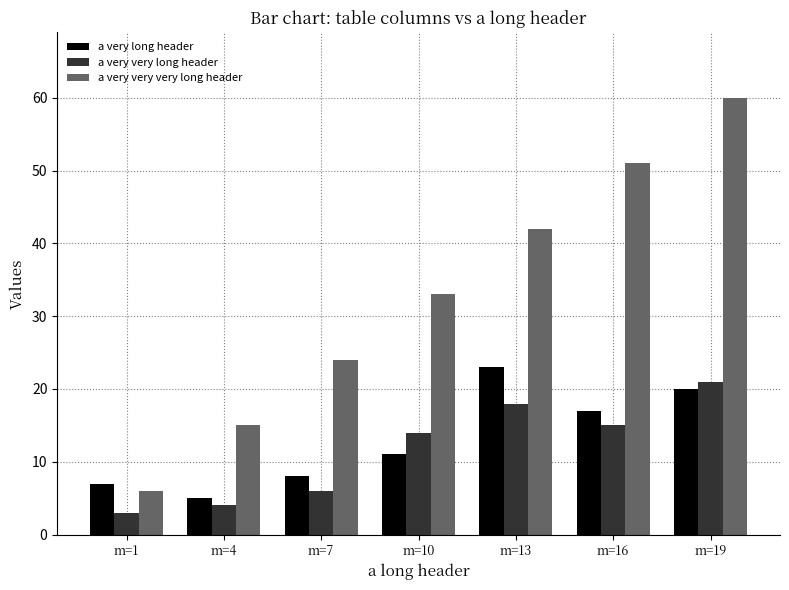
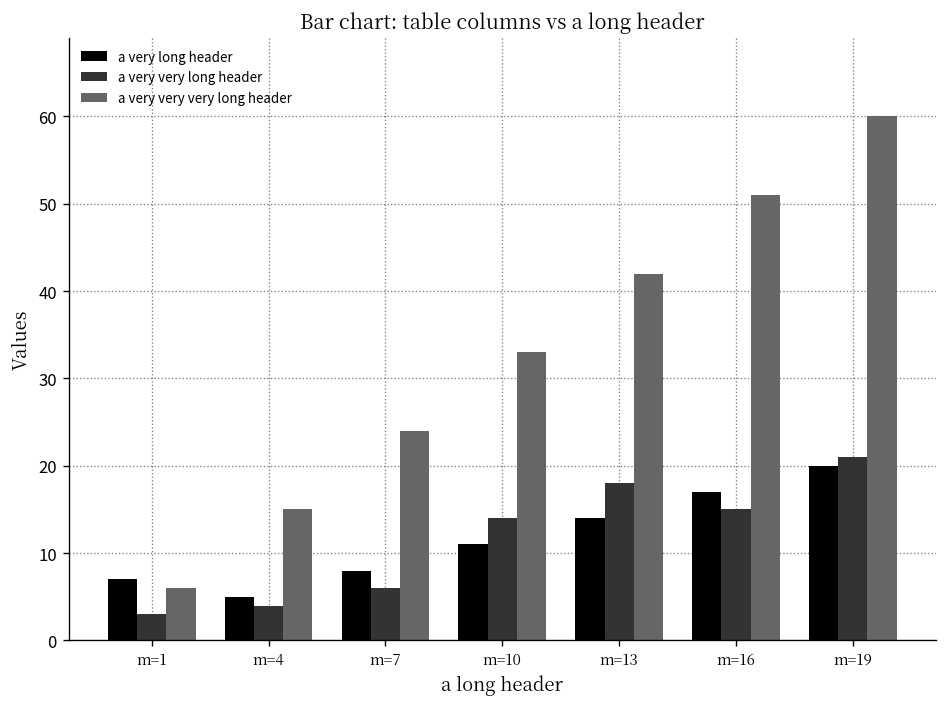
a very long header, m=13: 23 -> 14
